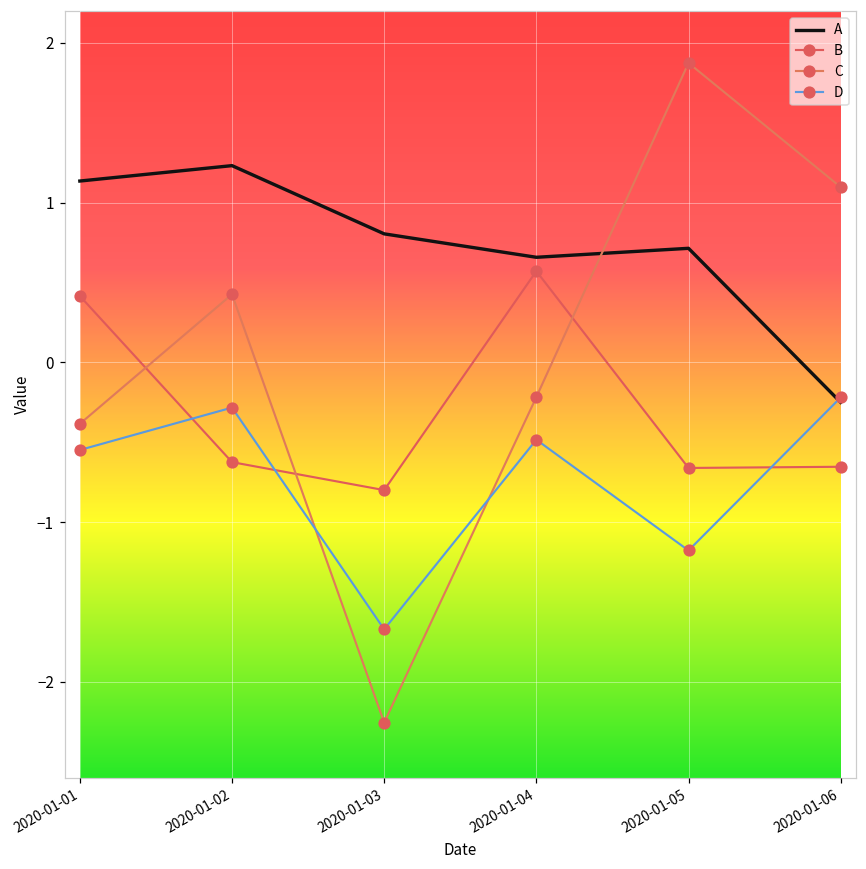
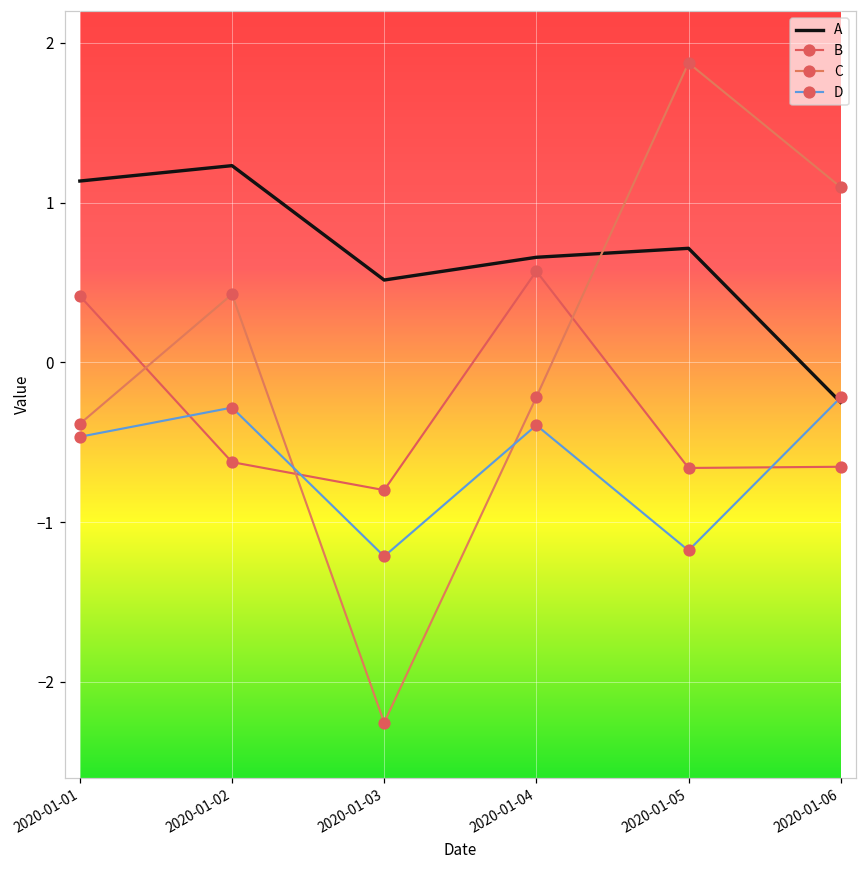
D, 2020-01-01: -0.55 -> -0.47
A, 2020-01-03: 0.81 -> 0.52
D, 2020-01-03: -1.67 -> -1.21
D, 2020-01-04: -0.48 -> -0.39
